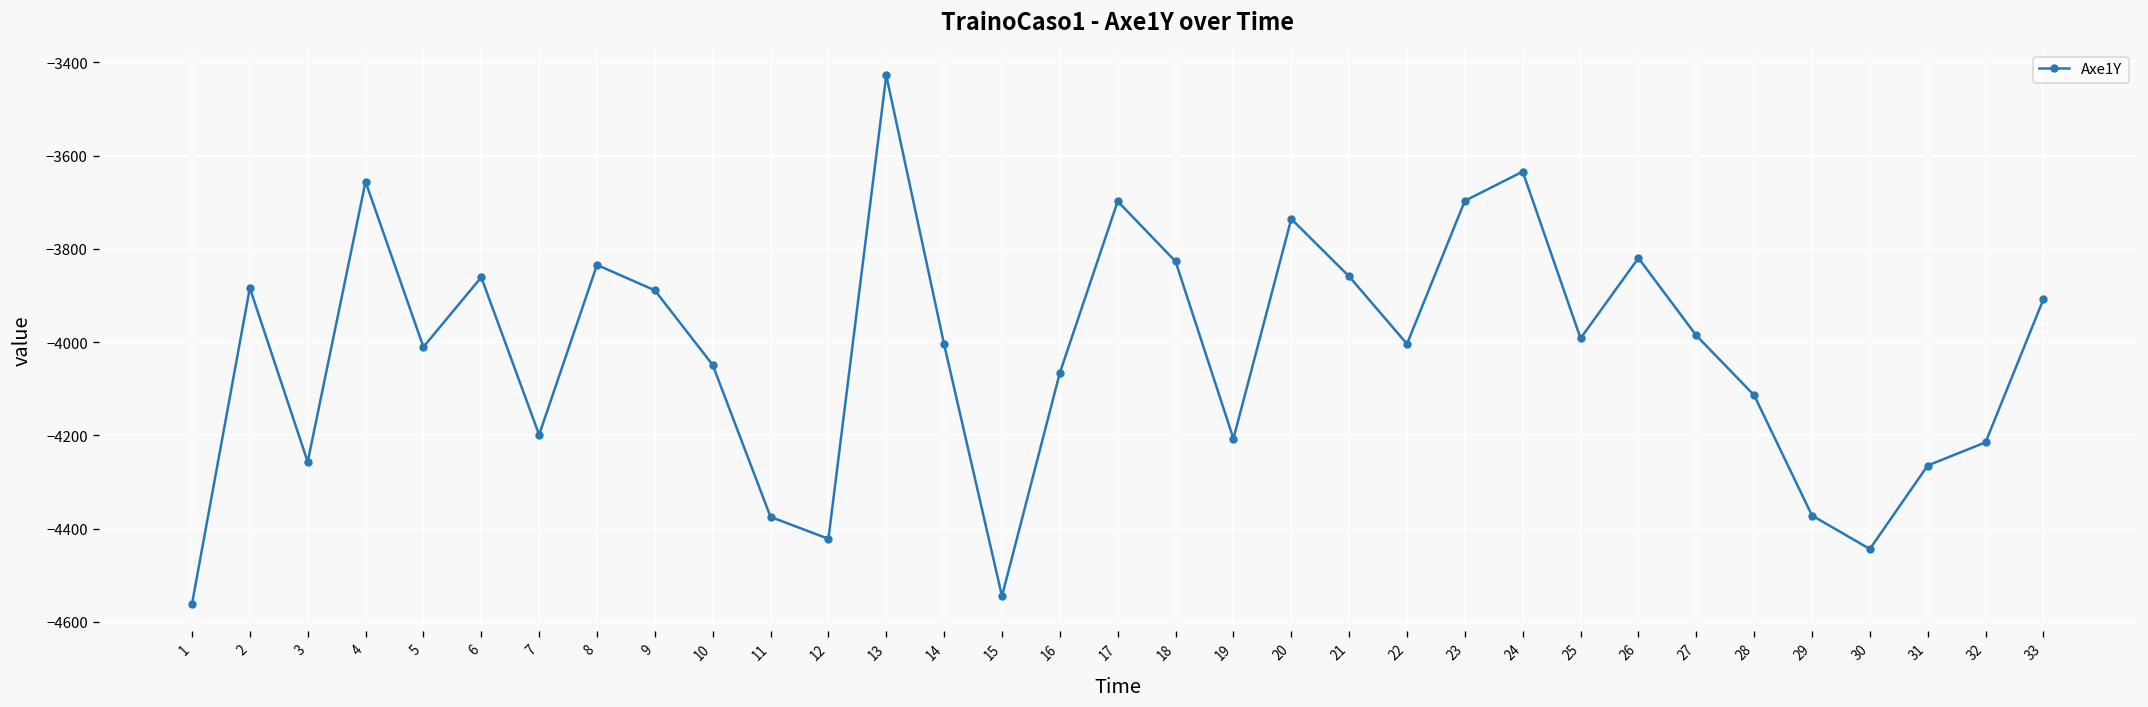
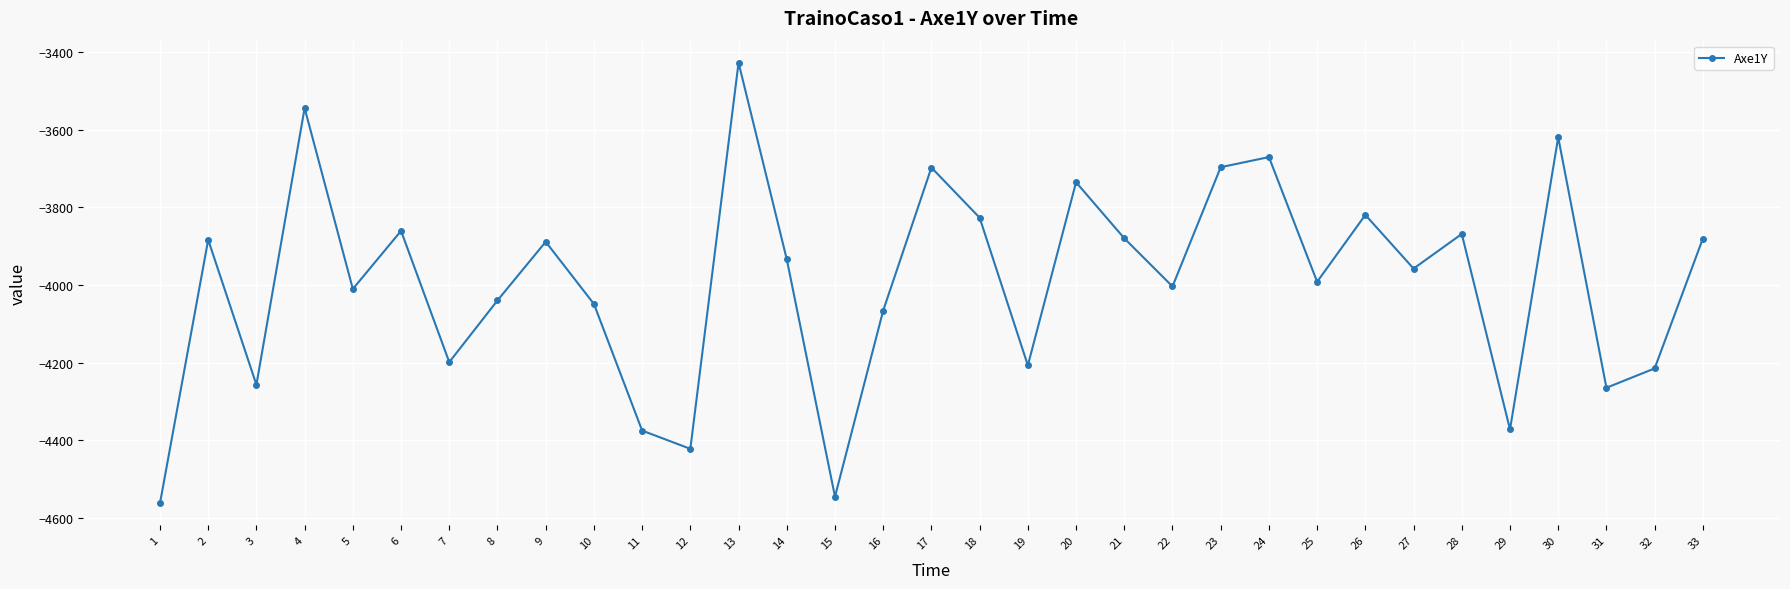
4: -3660 -> -3540
8: -3830 -> -4040
14: -4010 -> -3930
21: -3860 -> -3880
24: -3630 -> -3670
27: -3990 -> -3960
28: -4110 -> -3870
30: -4440 -> -3620
33: -3910 -> -3880
